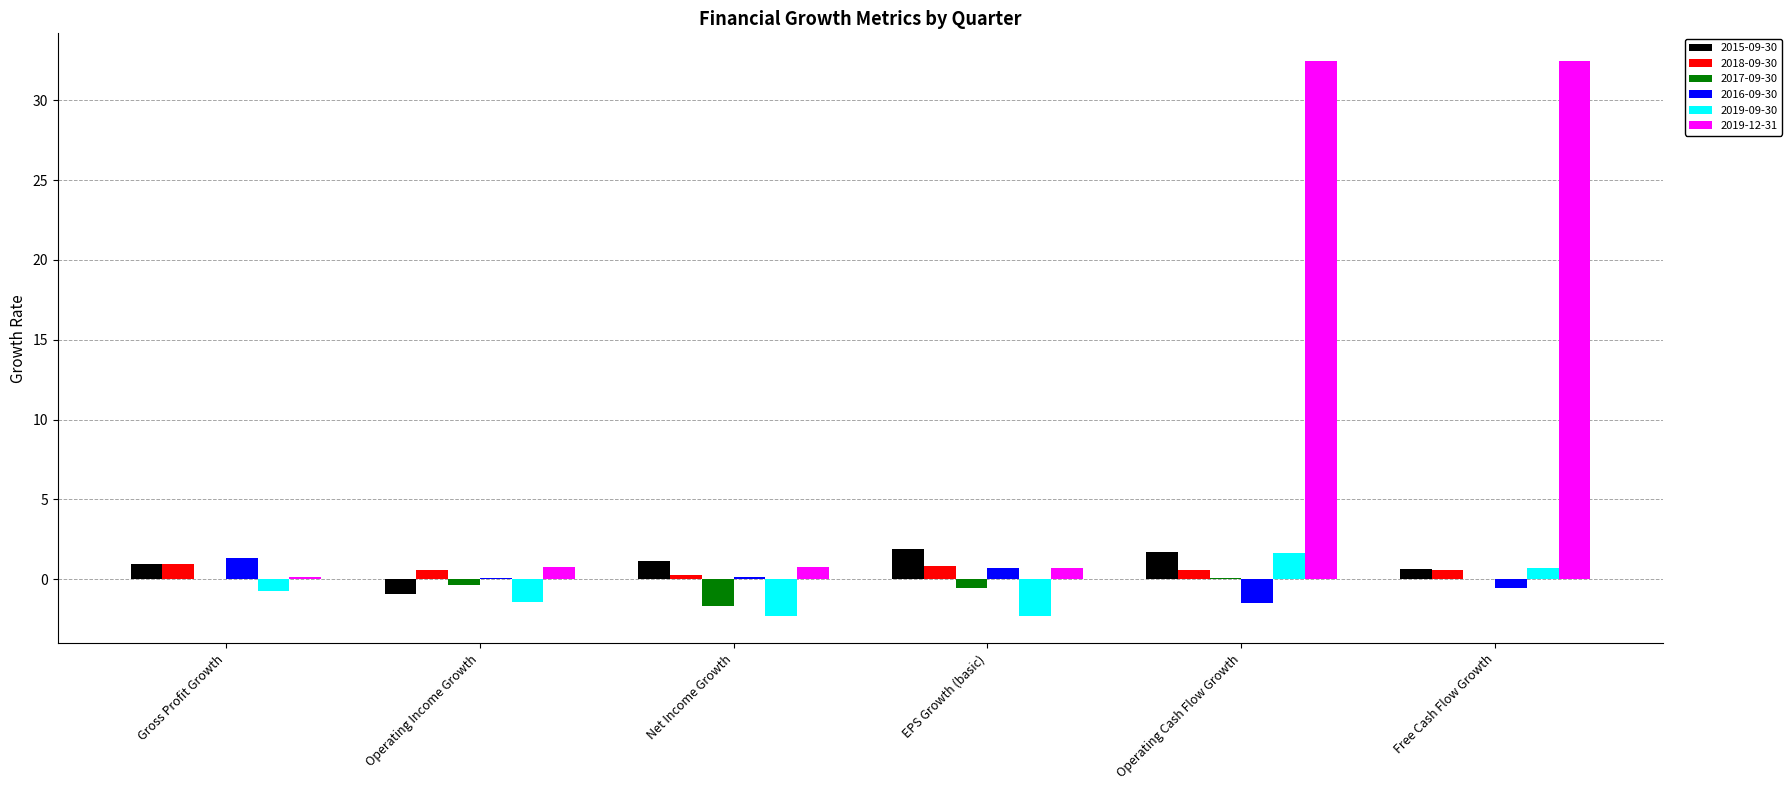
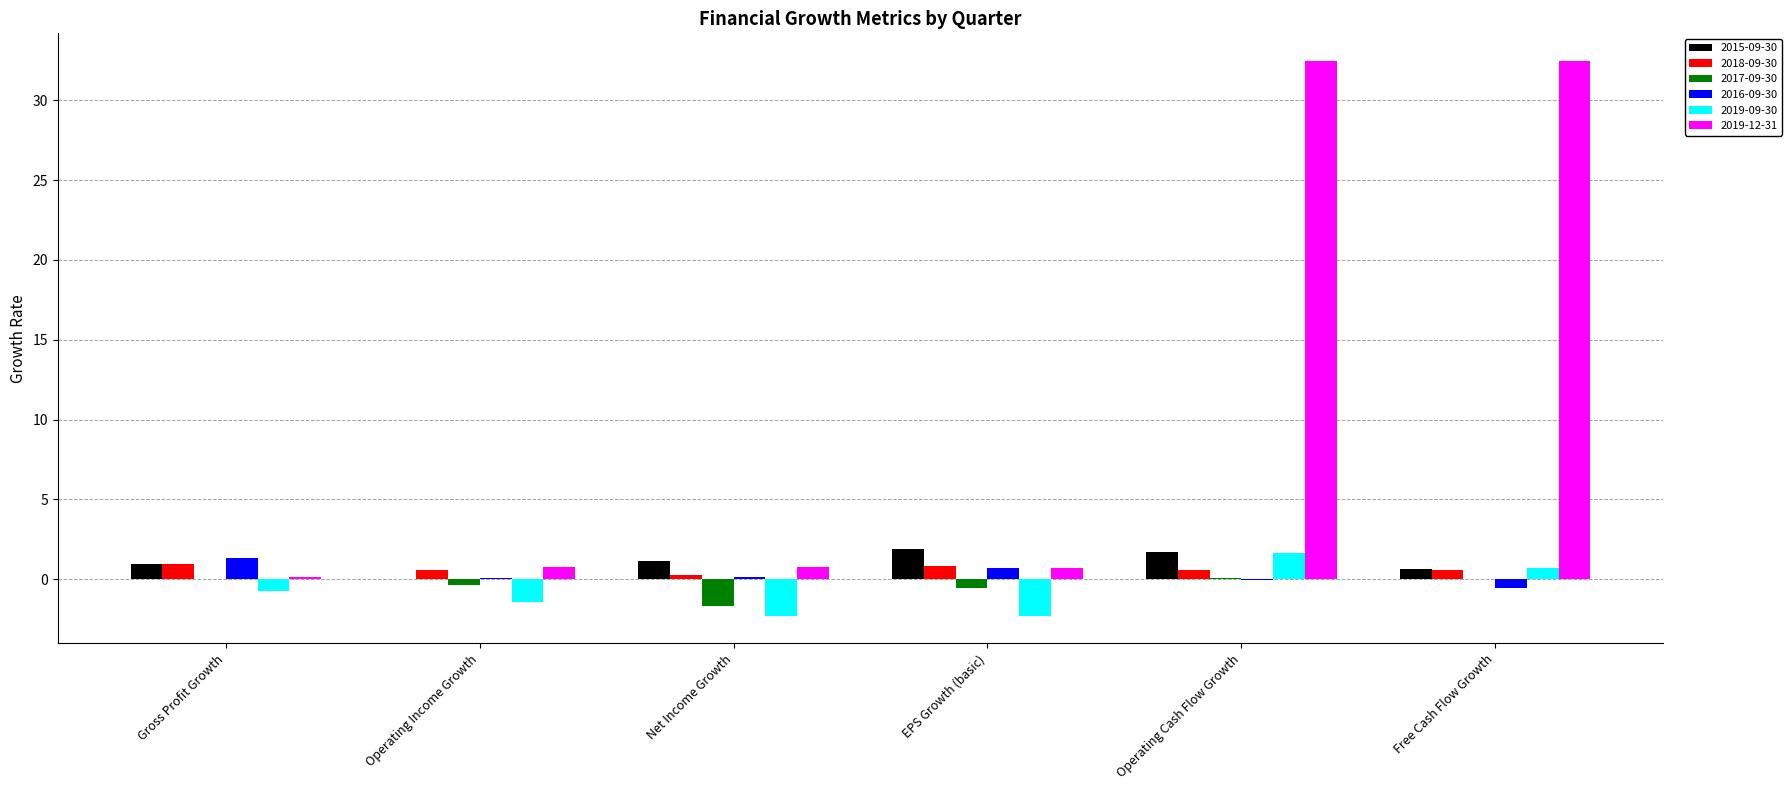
2015-09-30, Operating Income Growth: -0.9 -> 0.0
2016-09-30, Operating Cash Flow Growth: -1.5 -> 0.0
